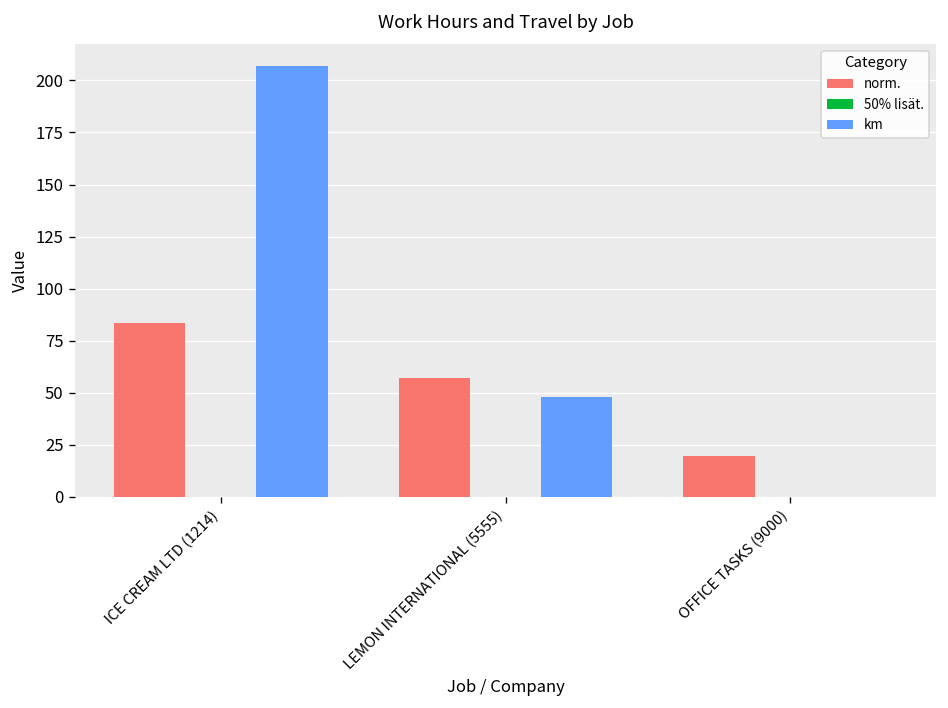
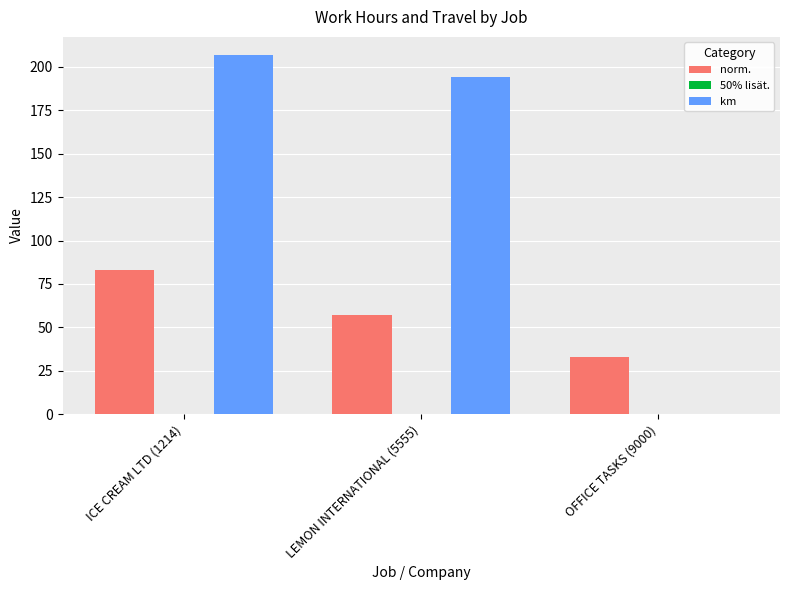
km, LEMON INTERNATIONAL (5555): 48 -> 194
norm., OFFICE TASKS (9000): 20 -> 33
